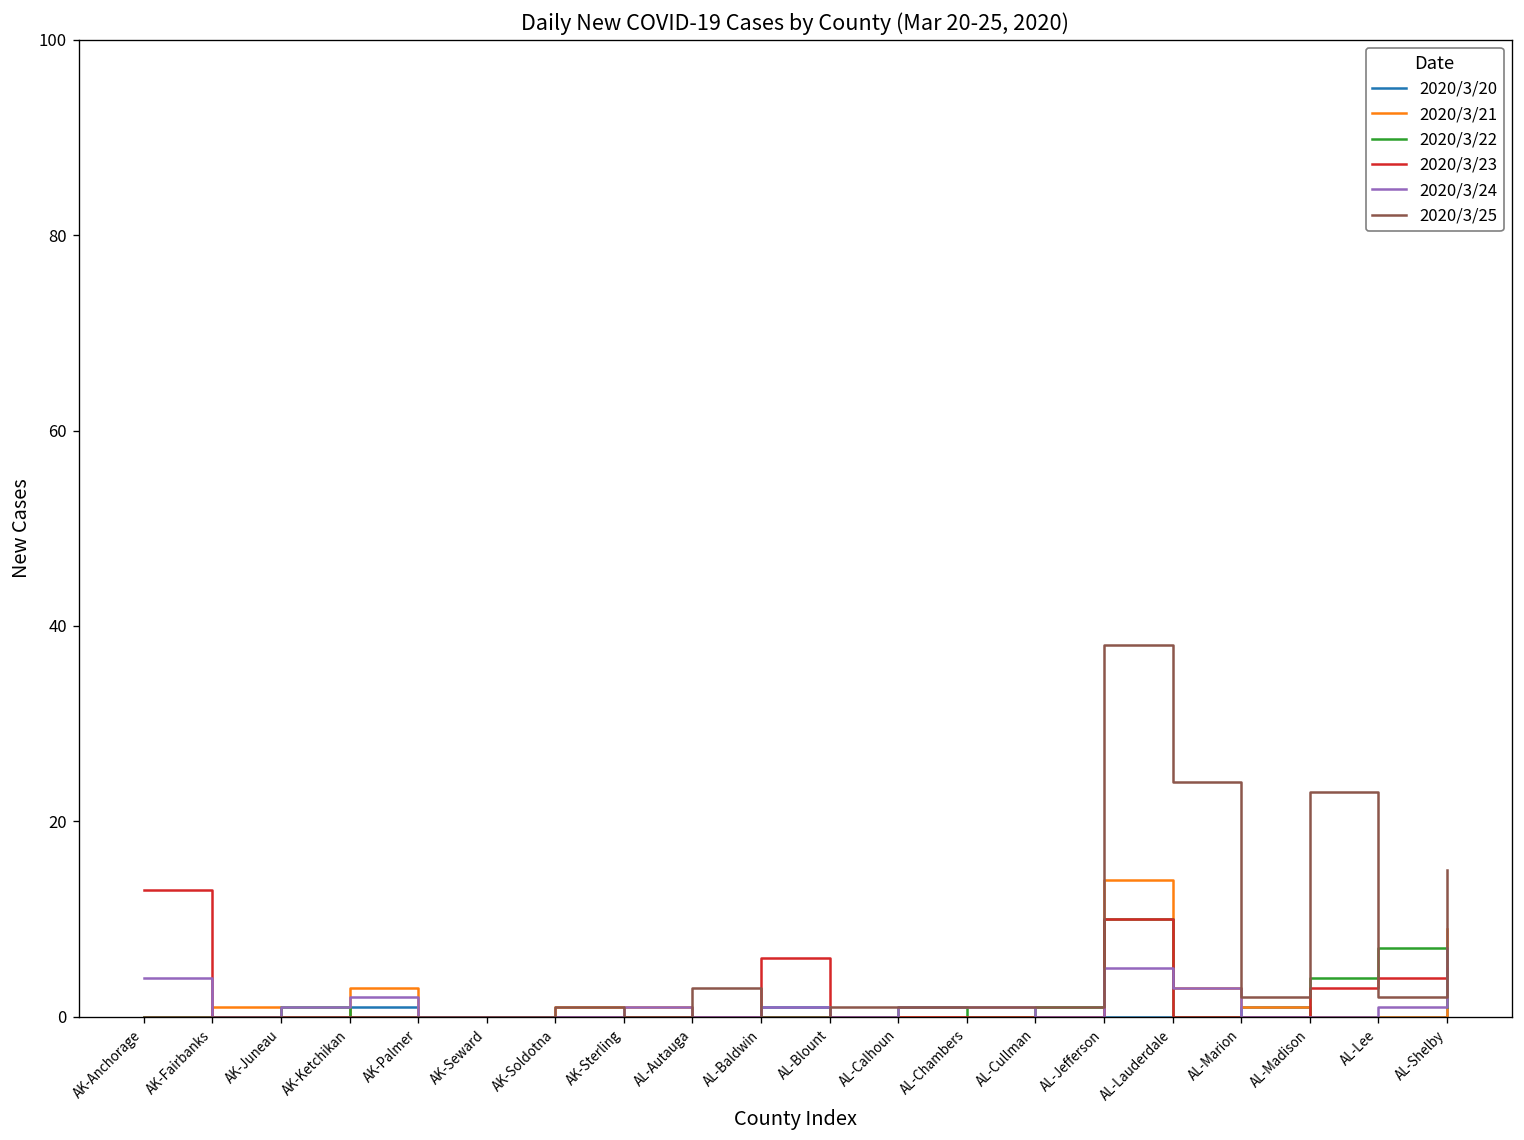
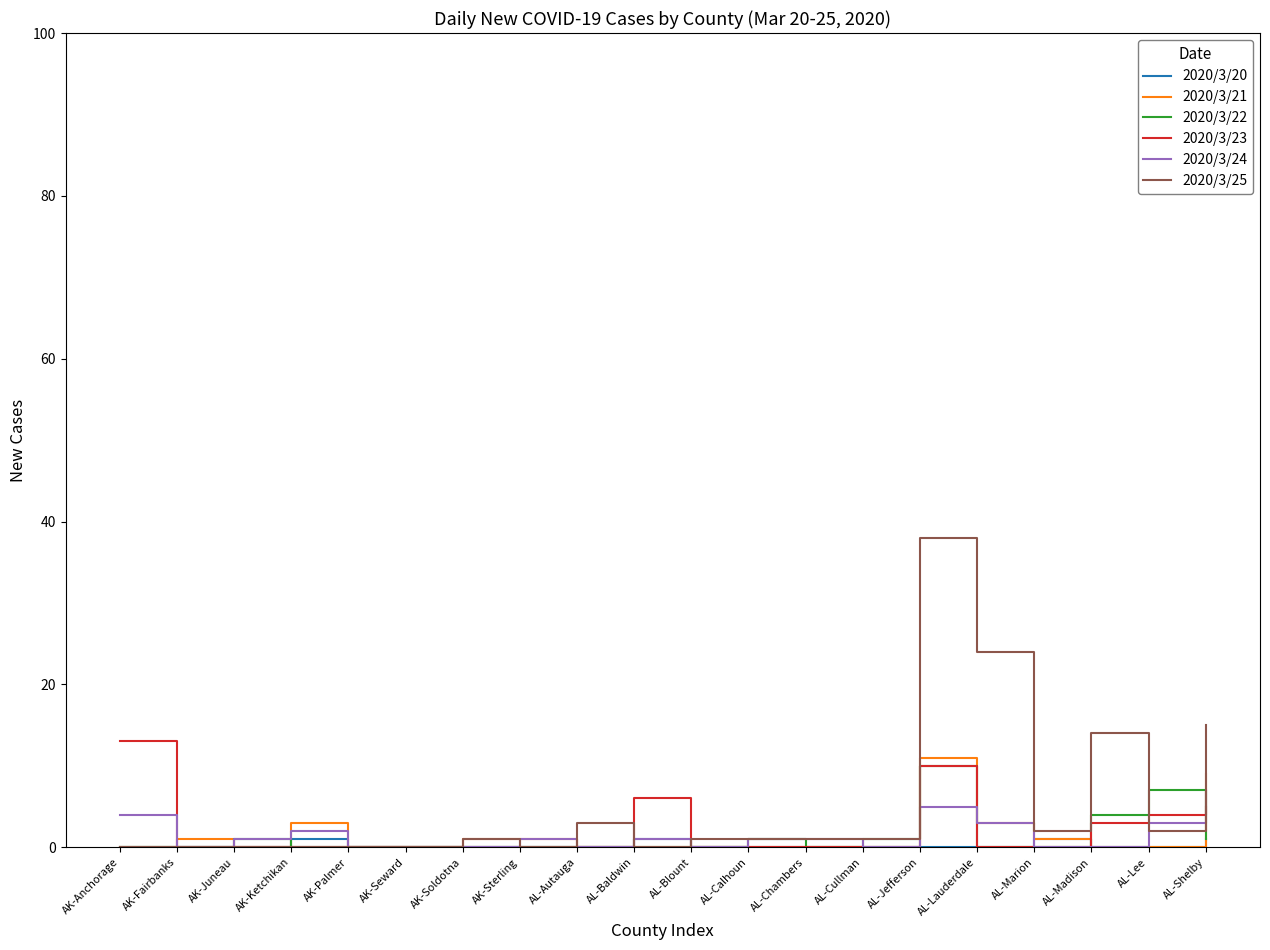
2020/3/21, AL-Jefferson: 14 -> 11
2020/3/25, AL-Madison: 23 -> 14
2020/3/24, AL-Lee: 1 -> 3
